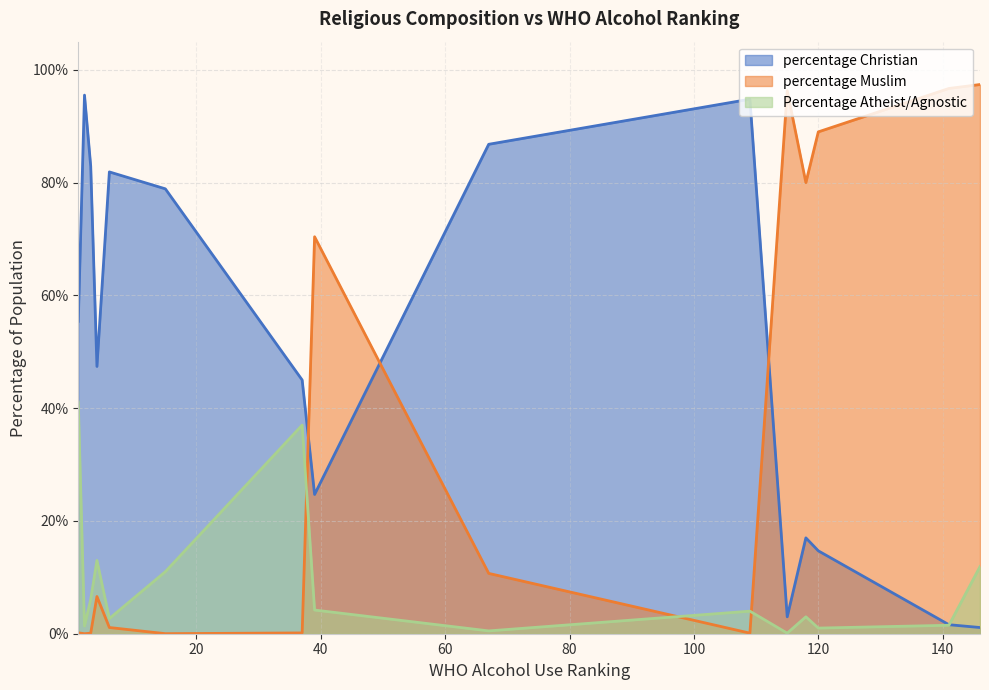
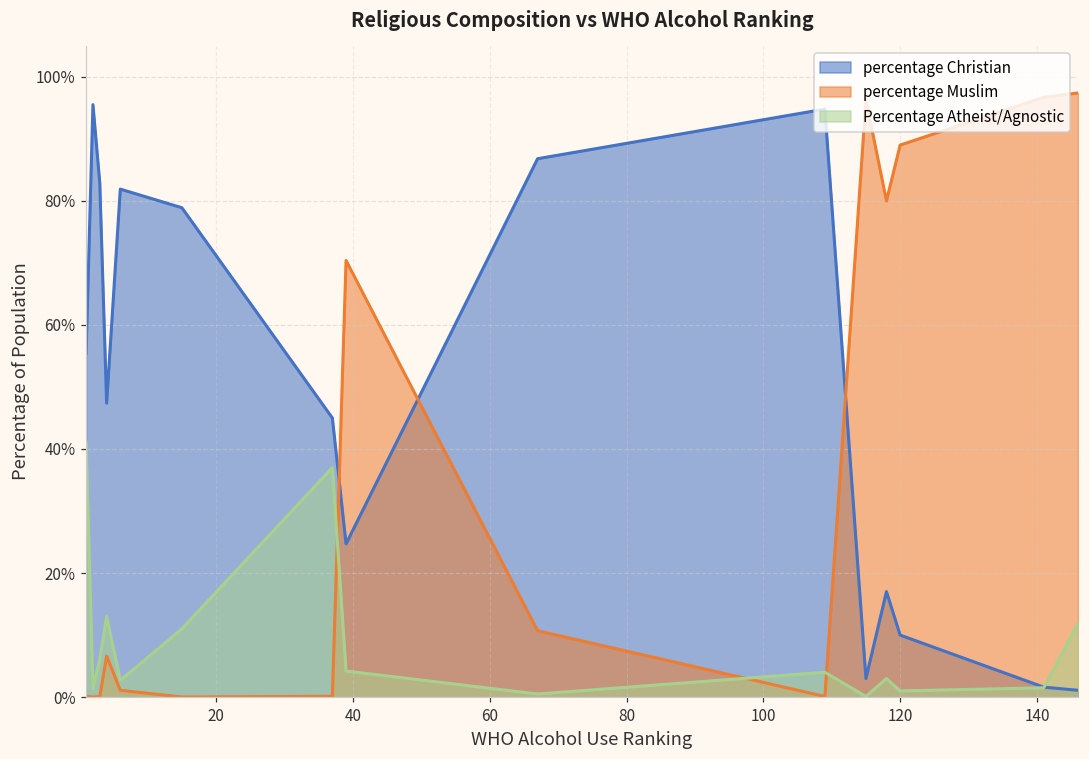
percentage Christian, 120: 15% -> 10%
